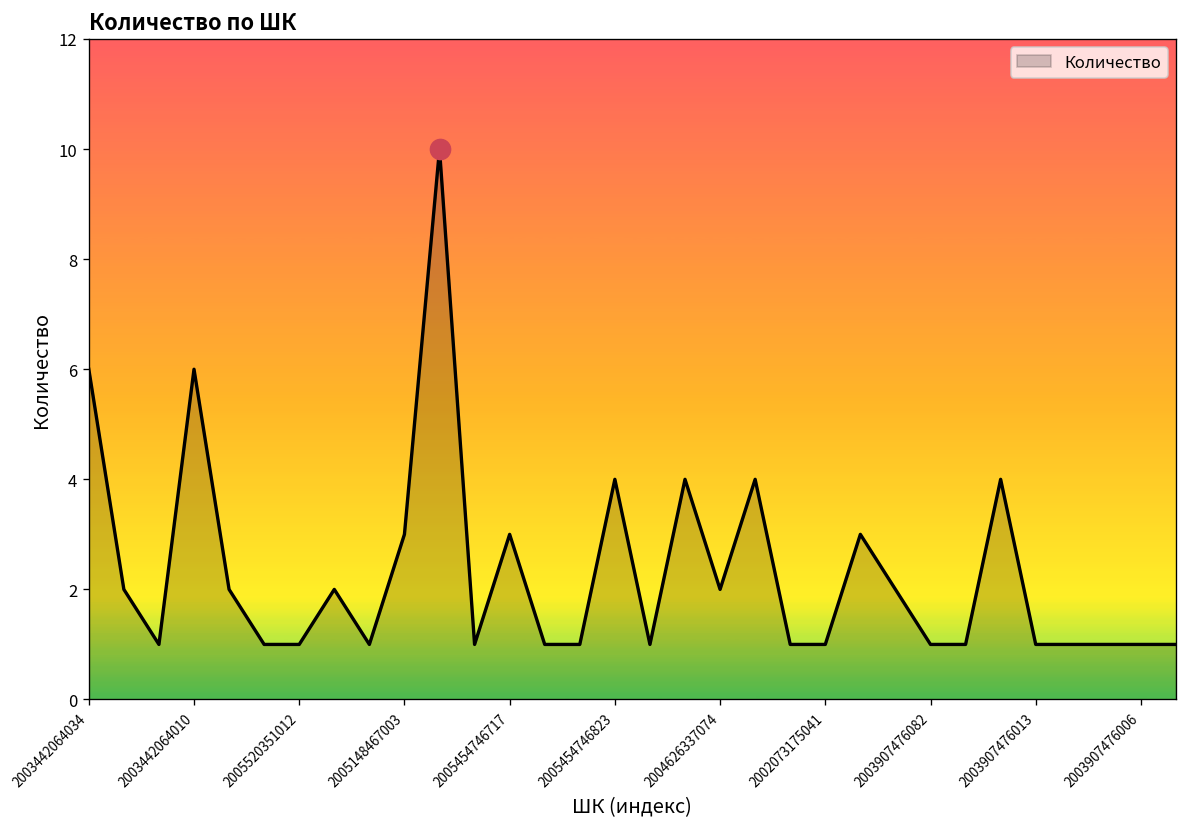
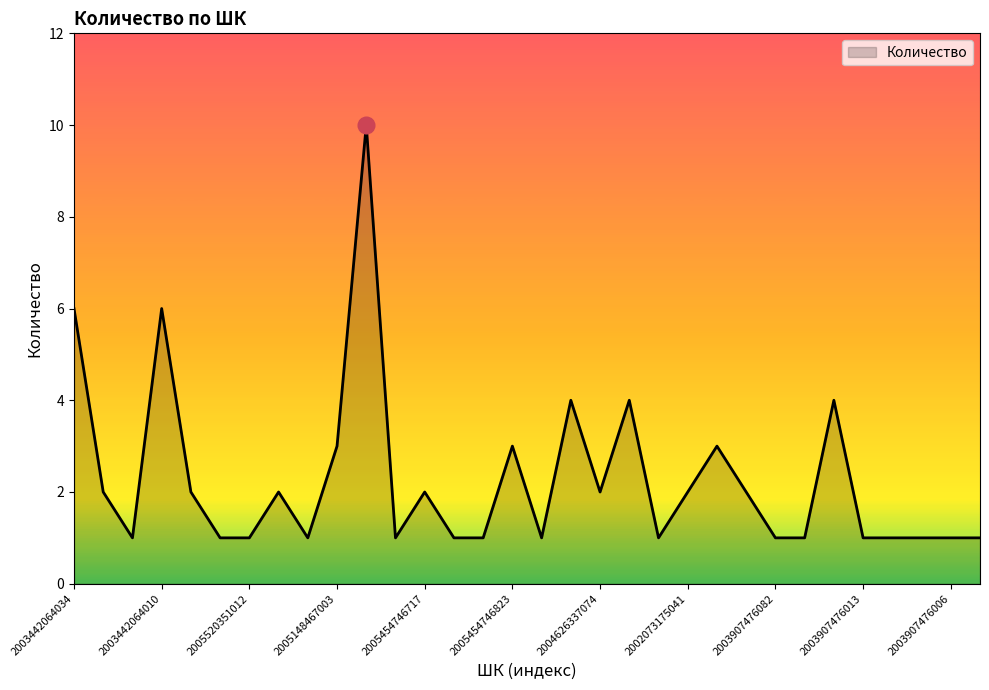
Количество, 2005454746717: 3 -> 2
Количество, 2005454746823: 4 -> 3
Количество, 2002073175041: 1 -> 2
